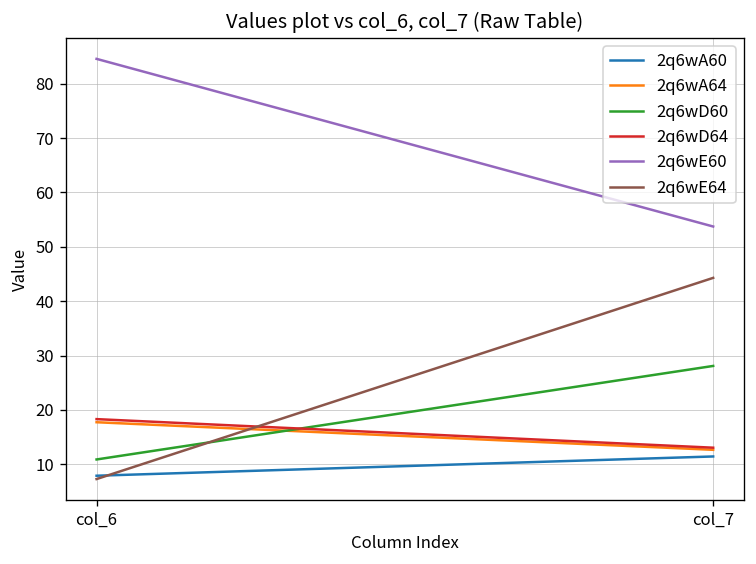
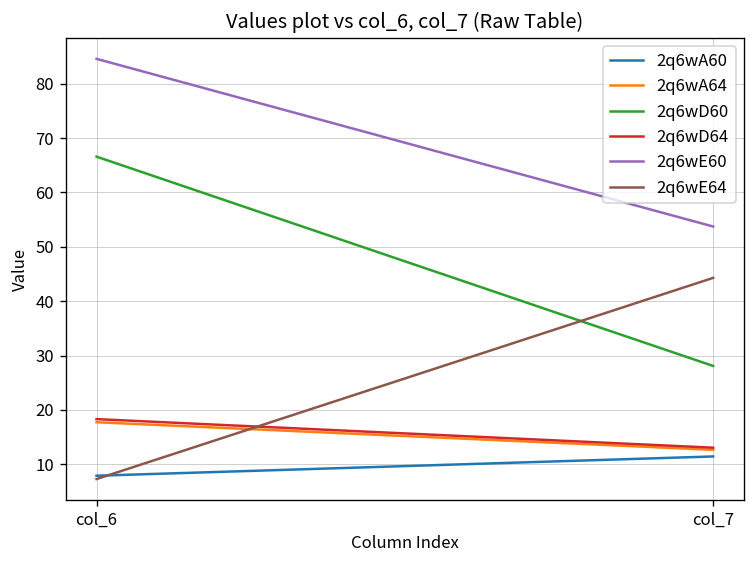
2q6wD60, col_6: 11 -> 67
